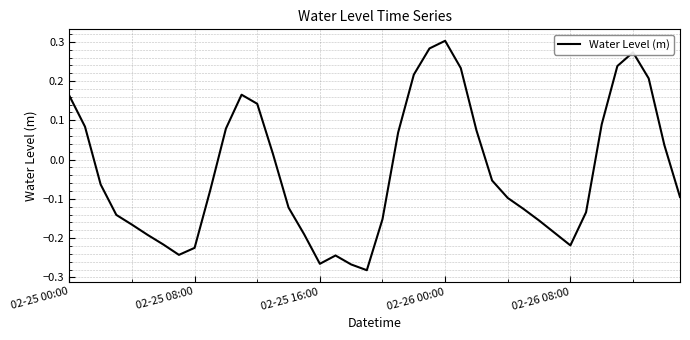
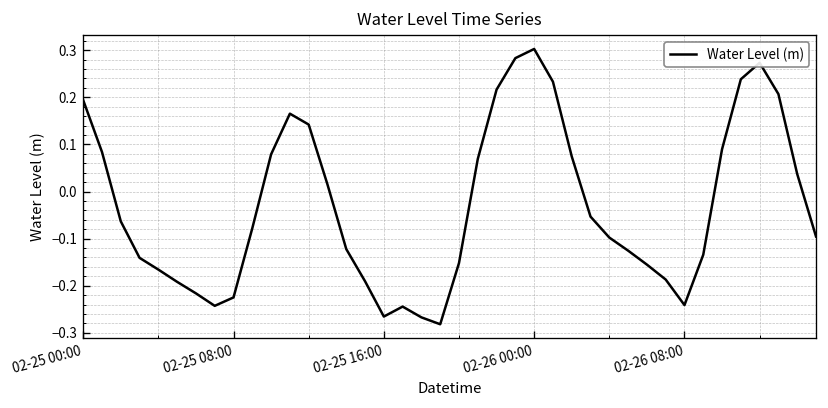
02-25 00:00: 0.16 -> 0.19
02-26 08:00: -0.22 -> -0.24
